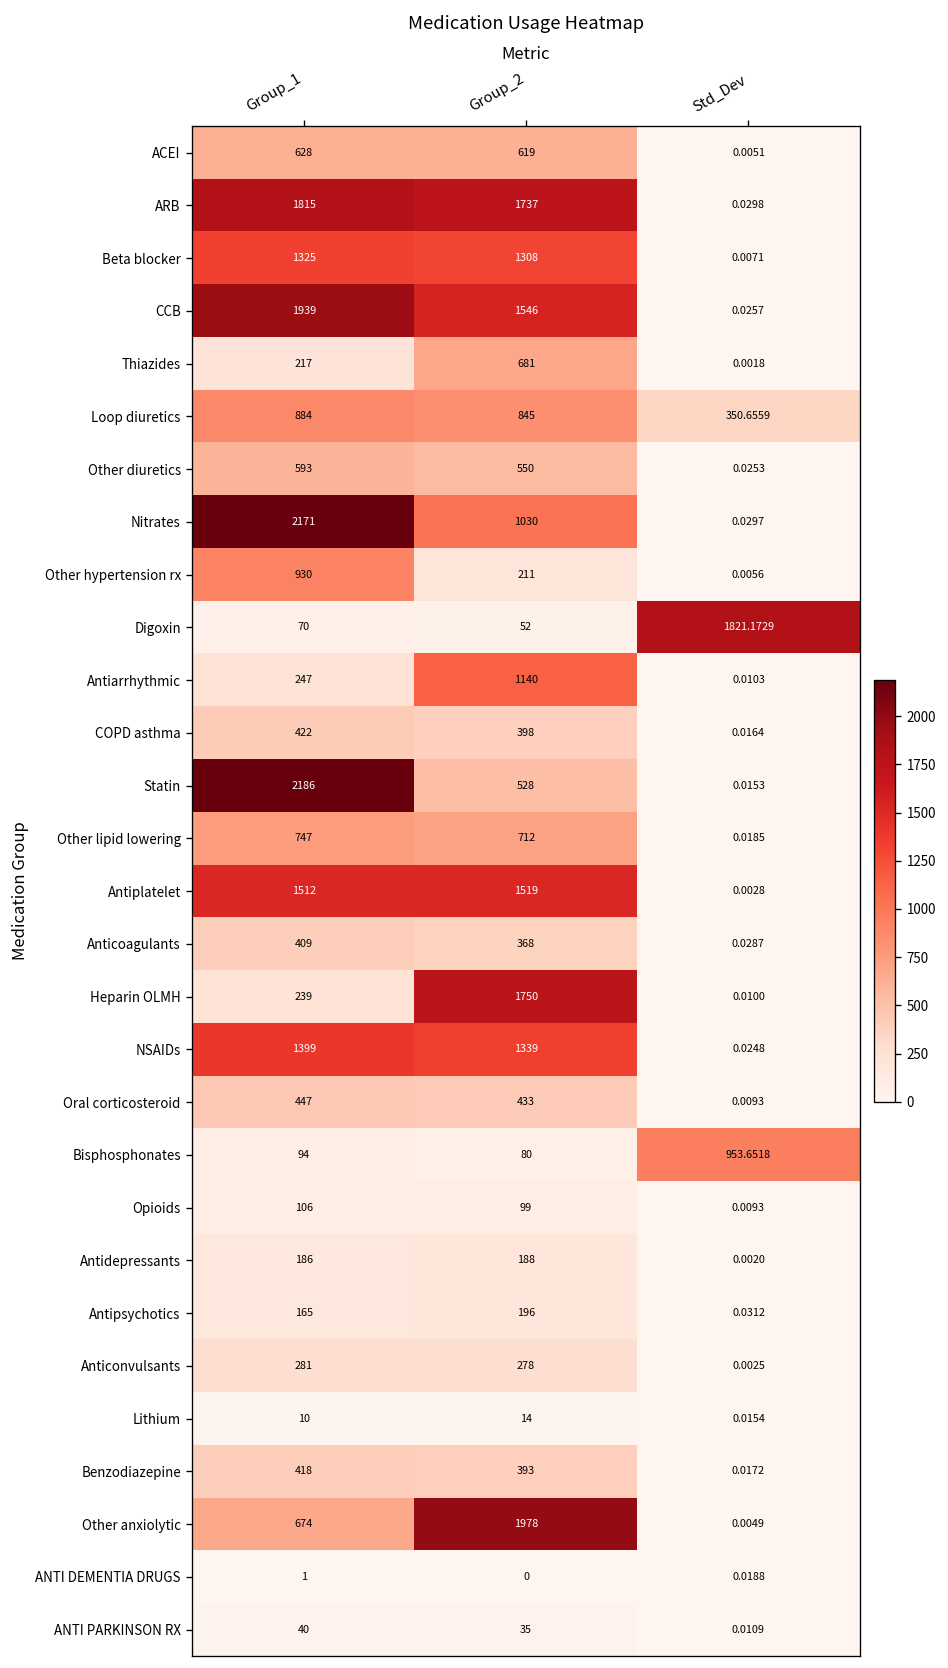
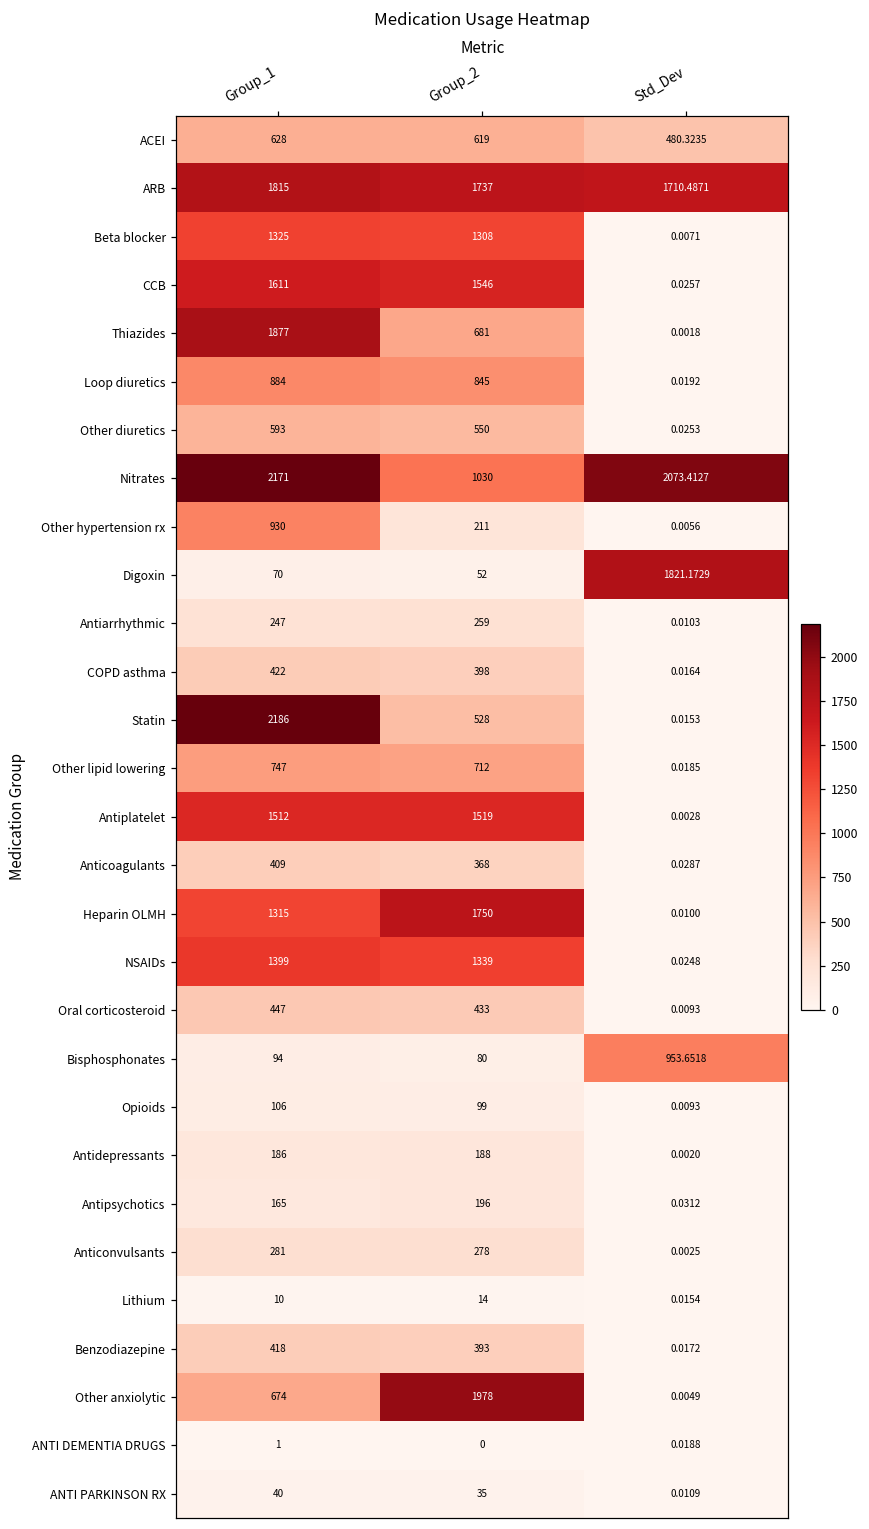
ACEI, Std_Dev: 0.0051 -> 480.3235
ARB, Std_Dev: 0.0298 -> 1710.4871
CCB, Group_1: 1939 -> 1611
Thiazides, Group_1: 217 -> 1877
Loop diuretics, Std_Dev: 350.6559 -> 0.0192
Nitrates, Std_Dev: 0.0297 -> 2073.4127
Antiarrhythmic, Group_2: 1140 -> 259
Heparin OLMH, Group_1: 239 -> 1315
